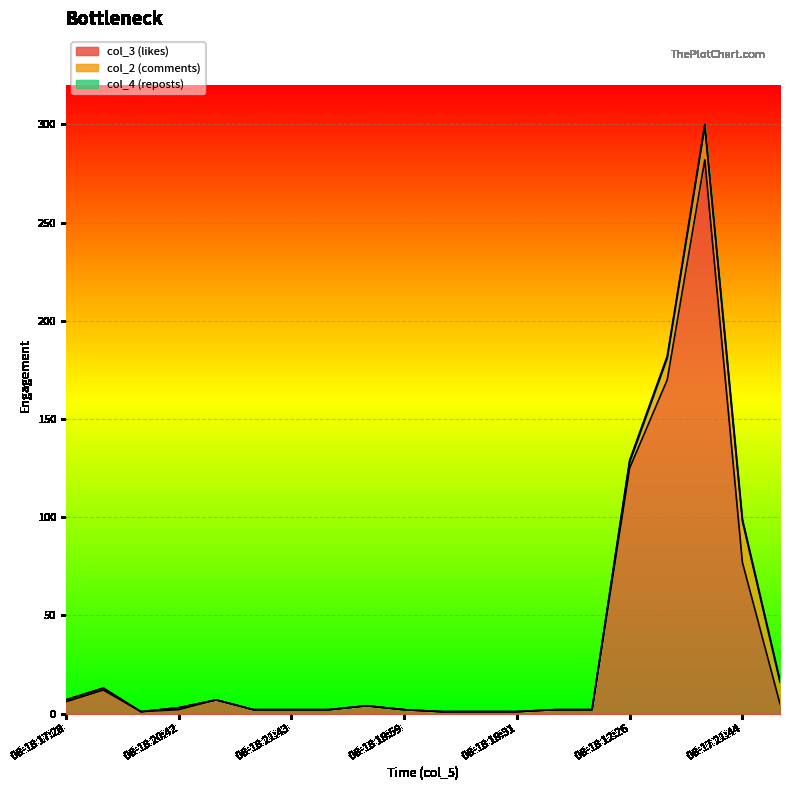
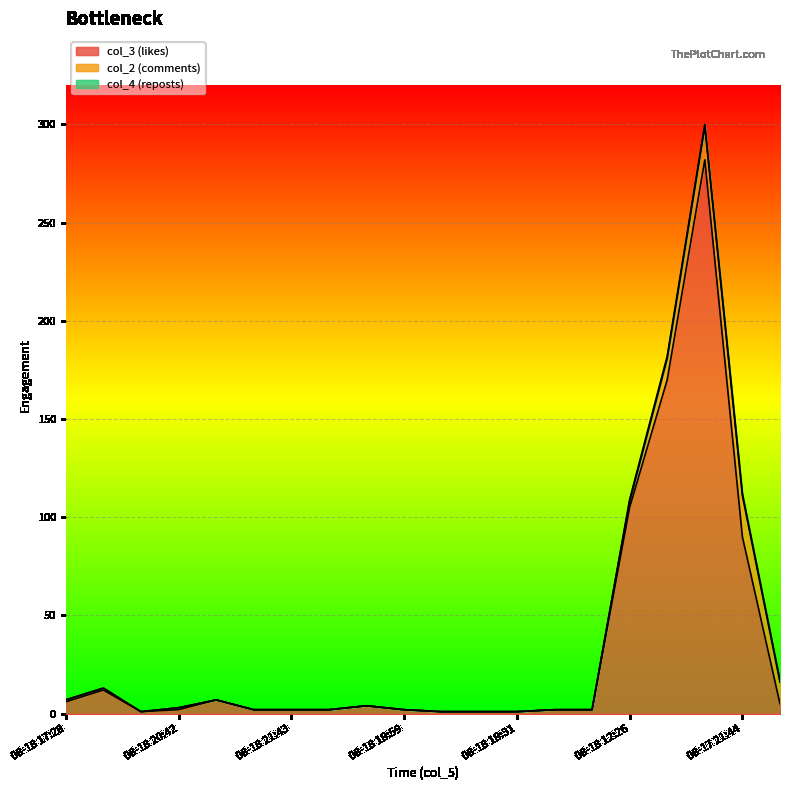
col_3 (likes), 08-18 12:26: 125 -> 105
col_3 (likes), 08-17 21:44: 77 -> 90
